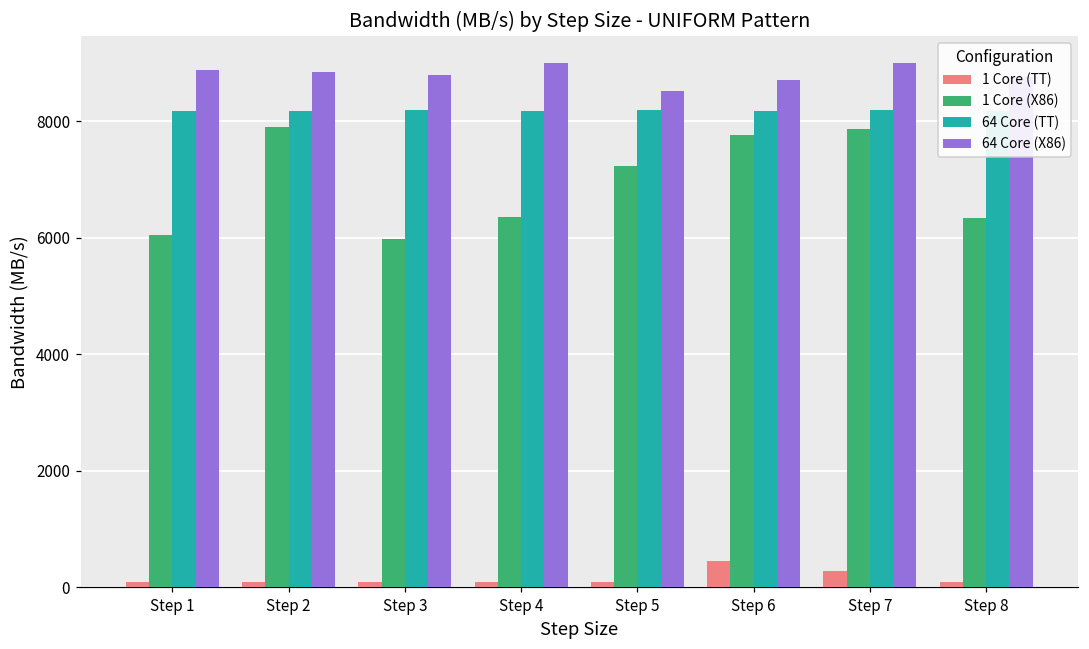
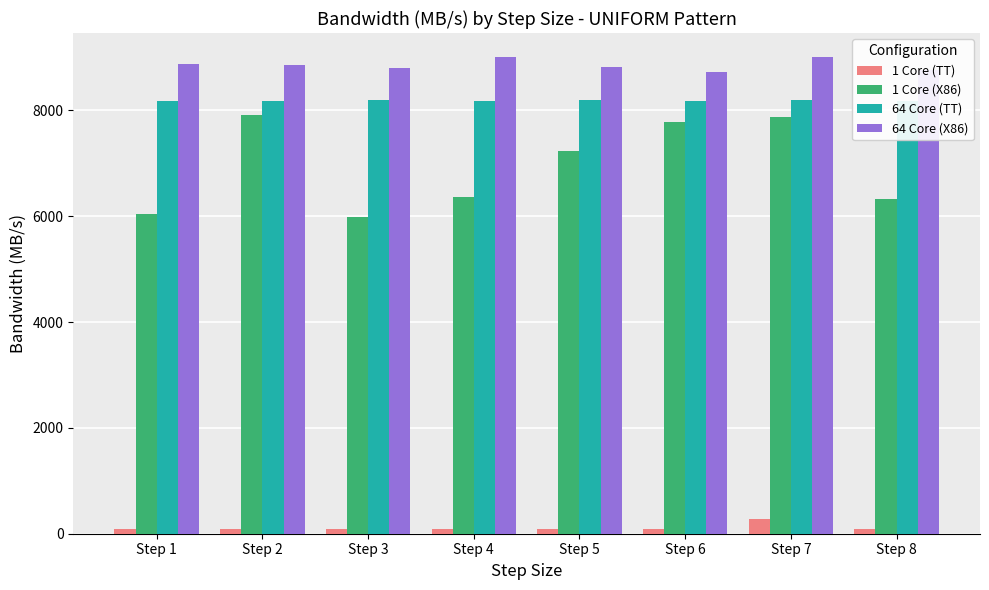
64 Core (X86), Step 5: 8500 -> 8800
1 Core (TT), Step 6: 400 -> 100
